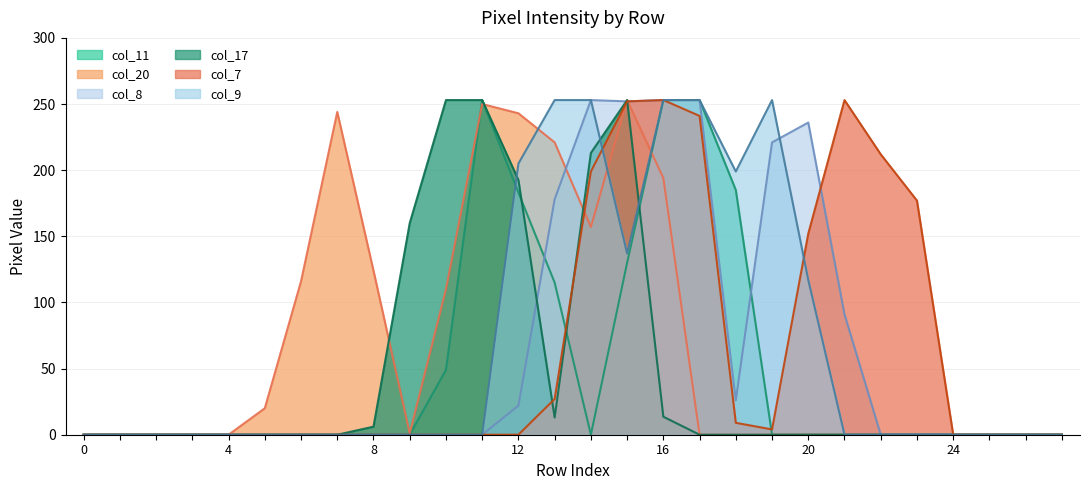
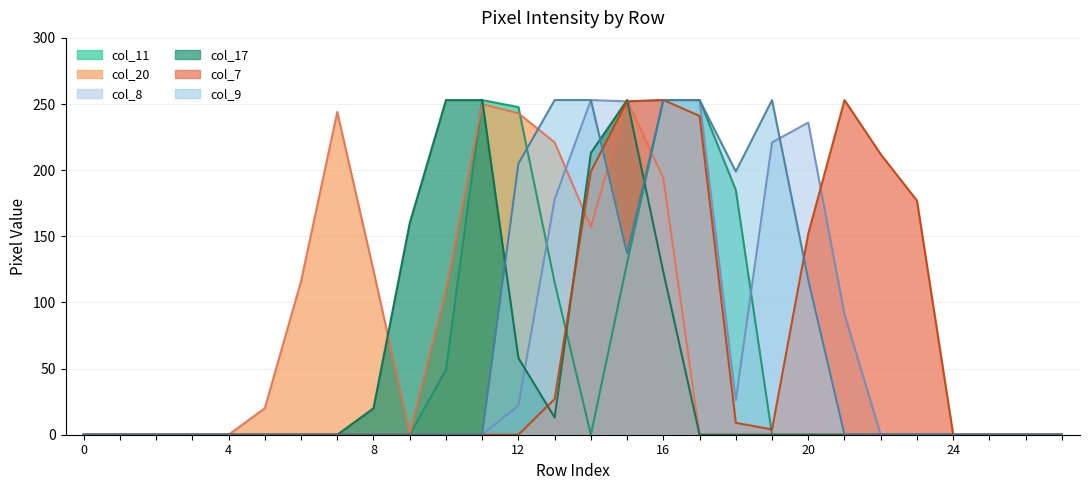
col_17, 8: 6 -> 20
col_11, 12: 183 -> 248
col_17, 12: 193 -> 58
col_17, 16: 14 -> 123
